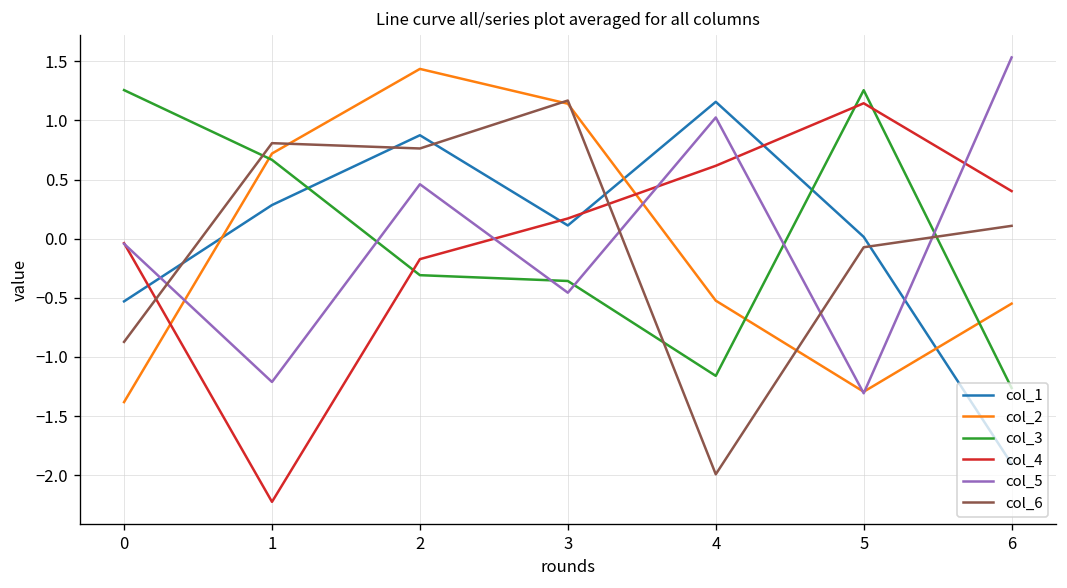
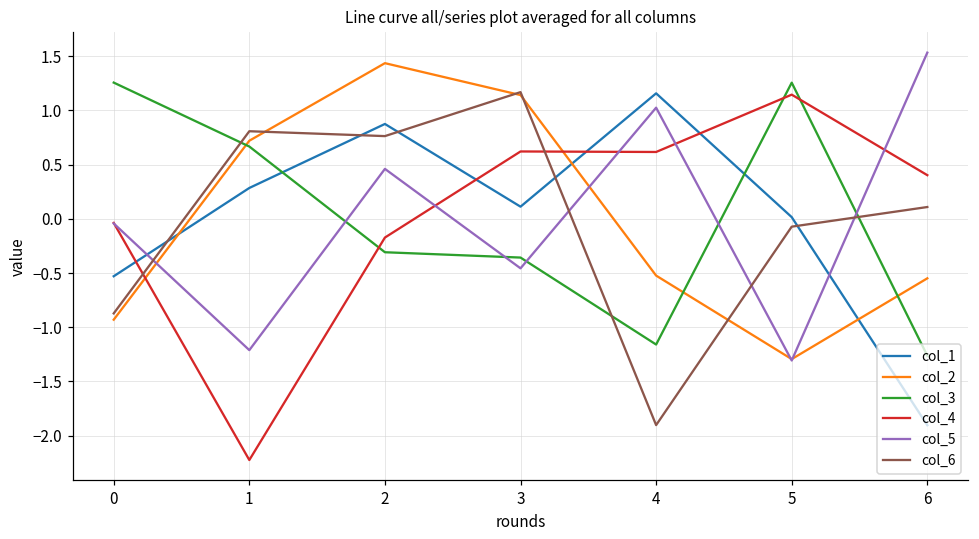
col_2, 0: -1.4 -> -0.9
col_4, 3: 0.2 -> 0.6
col_6, 4: -2.0 -> -1.9
